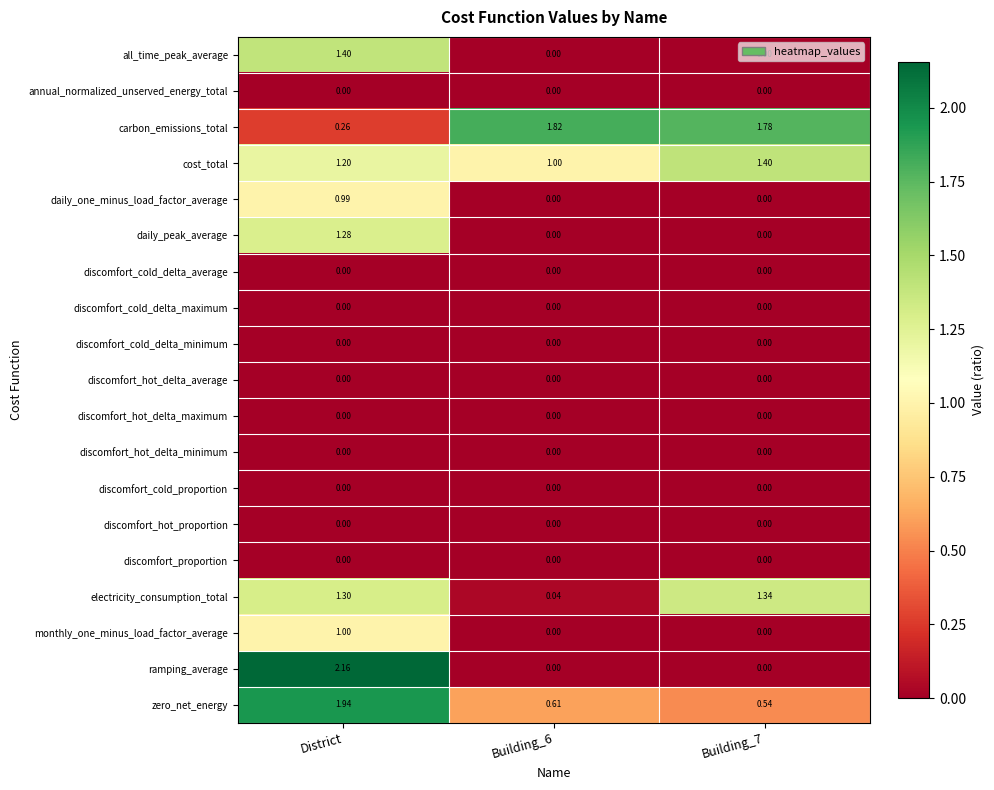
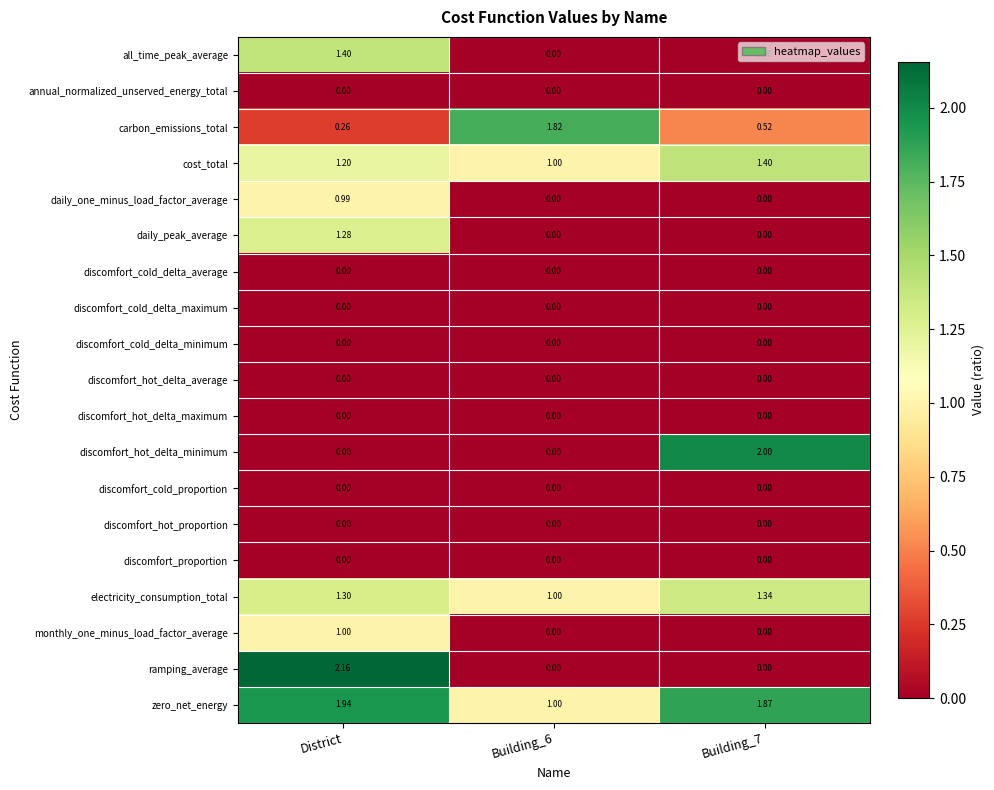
carbon_emissions_total, Building_7: 1.78 -> 0.52
discomfort_hot_delta_minimum, Building_7: 0.00 -> 2.00
electricity_consumption_total, Building_6: 0.04 -> 1.00
zero_net_energy, Building_6: 0.61 -> 1.00
zero_net_energy, Building_7: 0.54 -> 1.87
